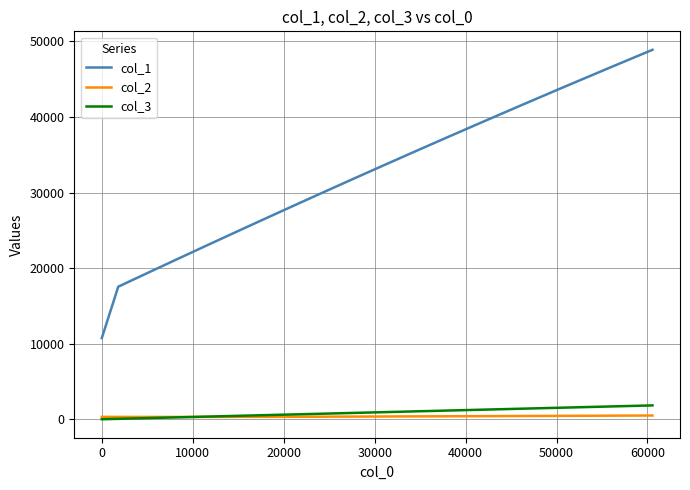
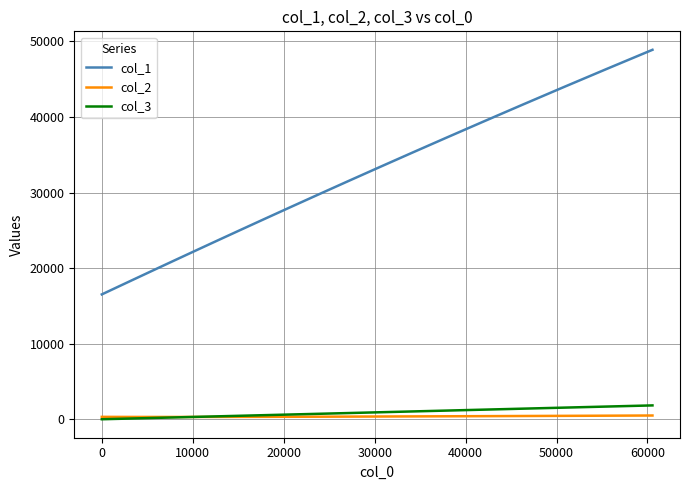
col_1, 0: 11000 -> 17000
